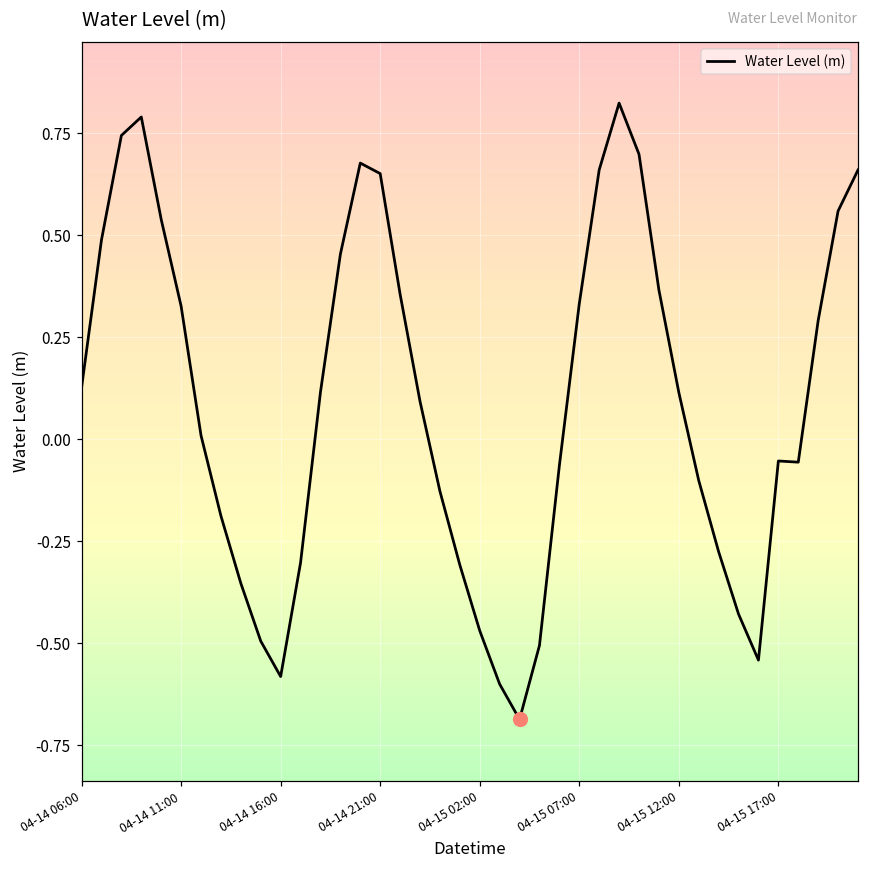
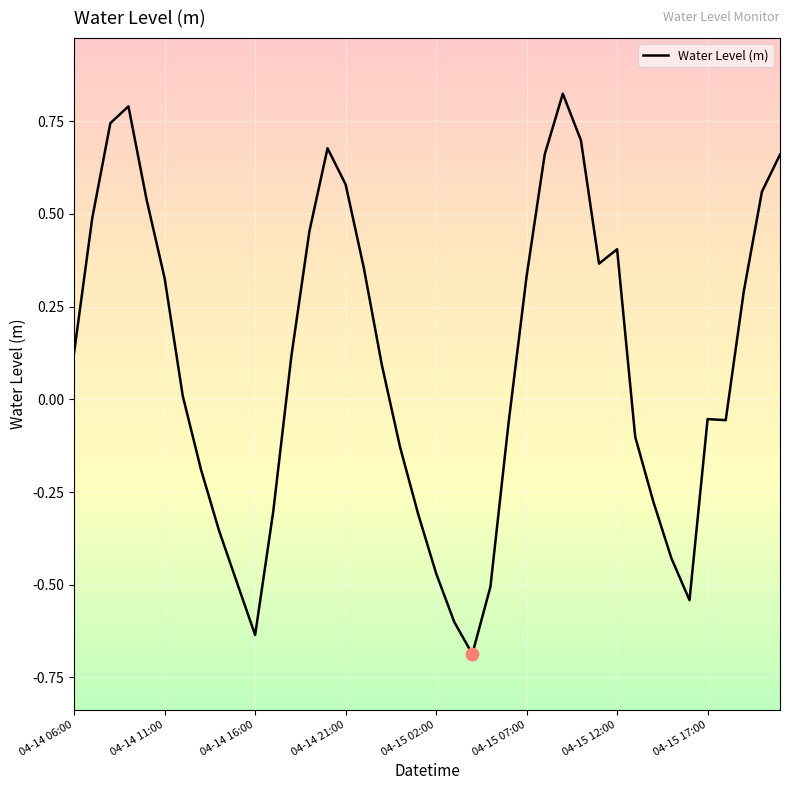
Water Level (m), 04-14 16:00: -0.58 -> -0.64
Water Level (m), 04-14 21:00: 0.65 -> 0.58
Water Level (m), 04-15 12:00: 0.11 -> 0.40
